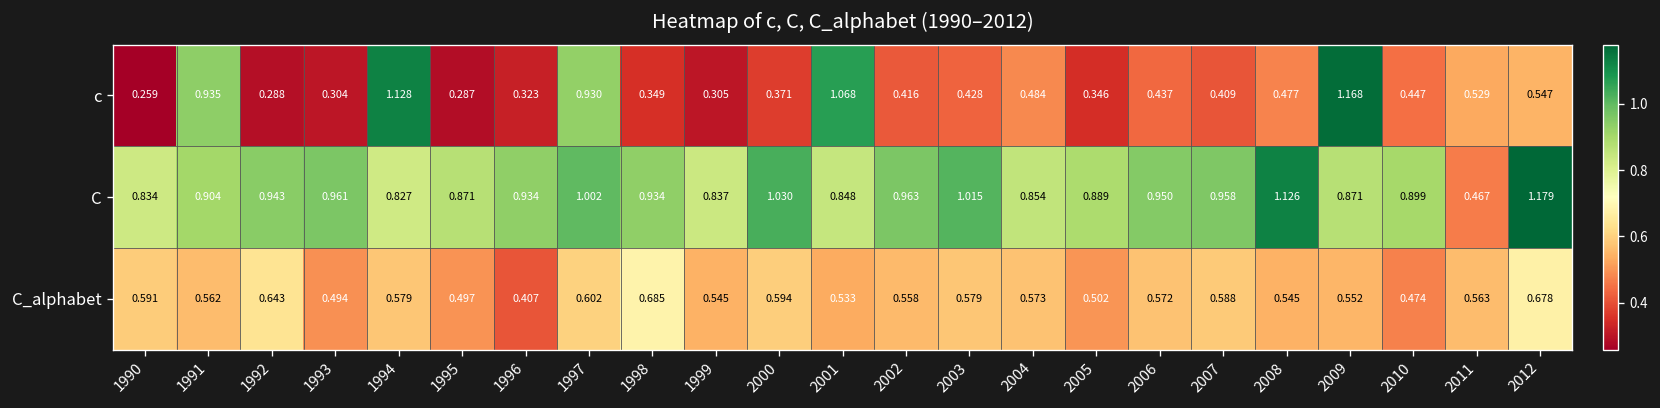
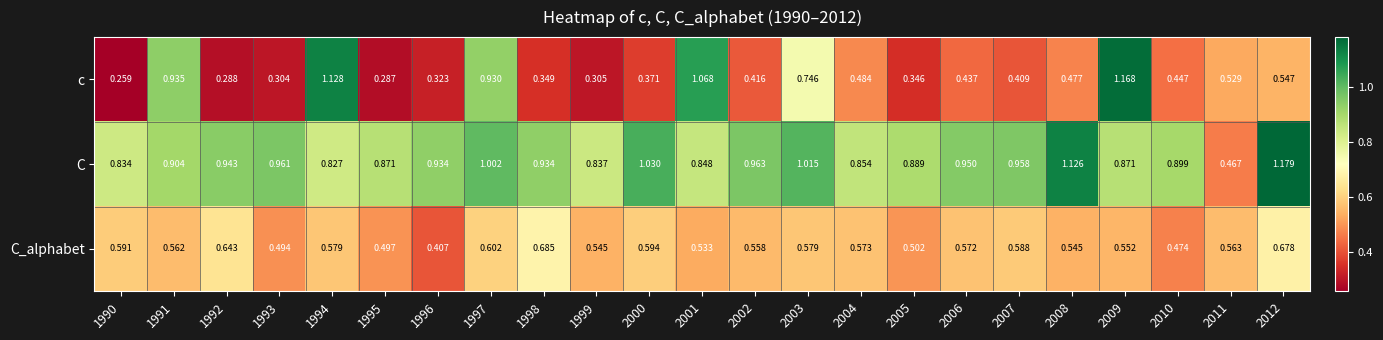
c, 2003: 0.428 -> 0.746
